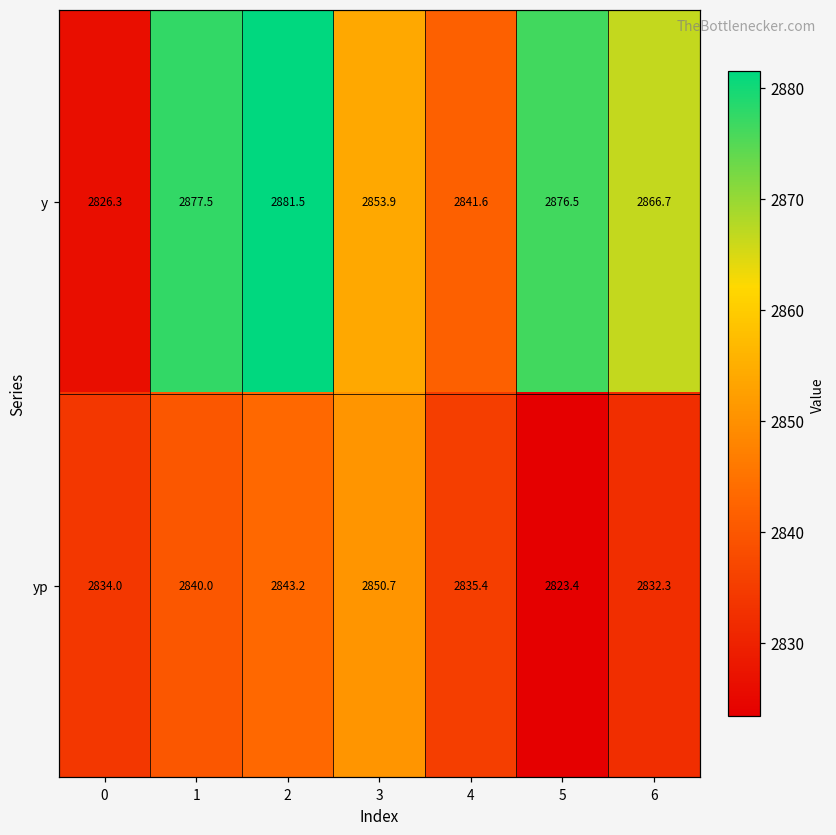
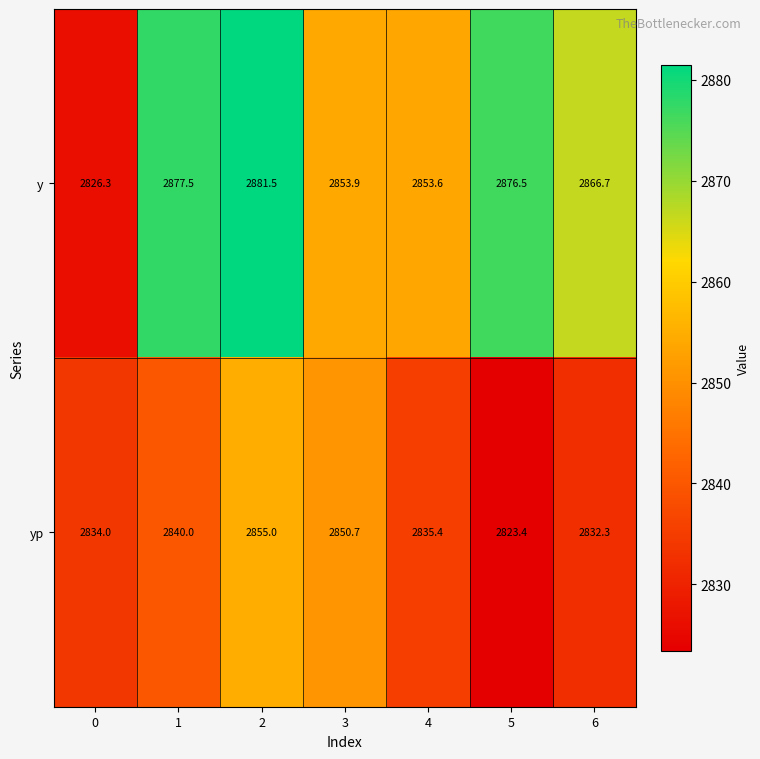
y, 4: 2841.6 -> 2853.6
yp, 2: 2843.2 -> 2855.0
